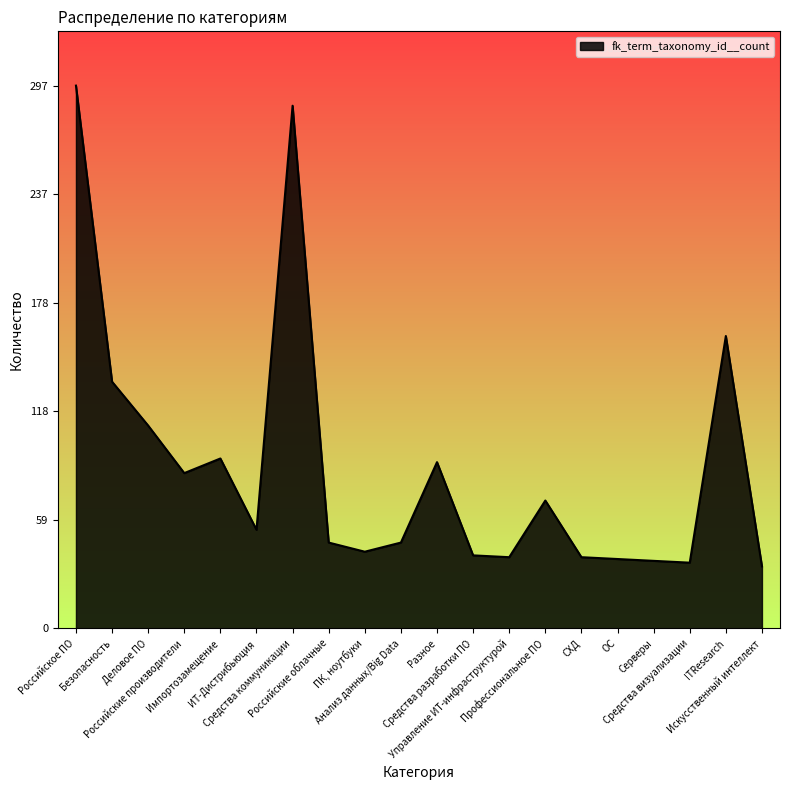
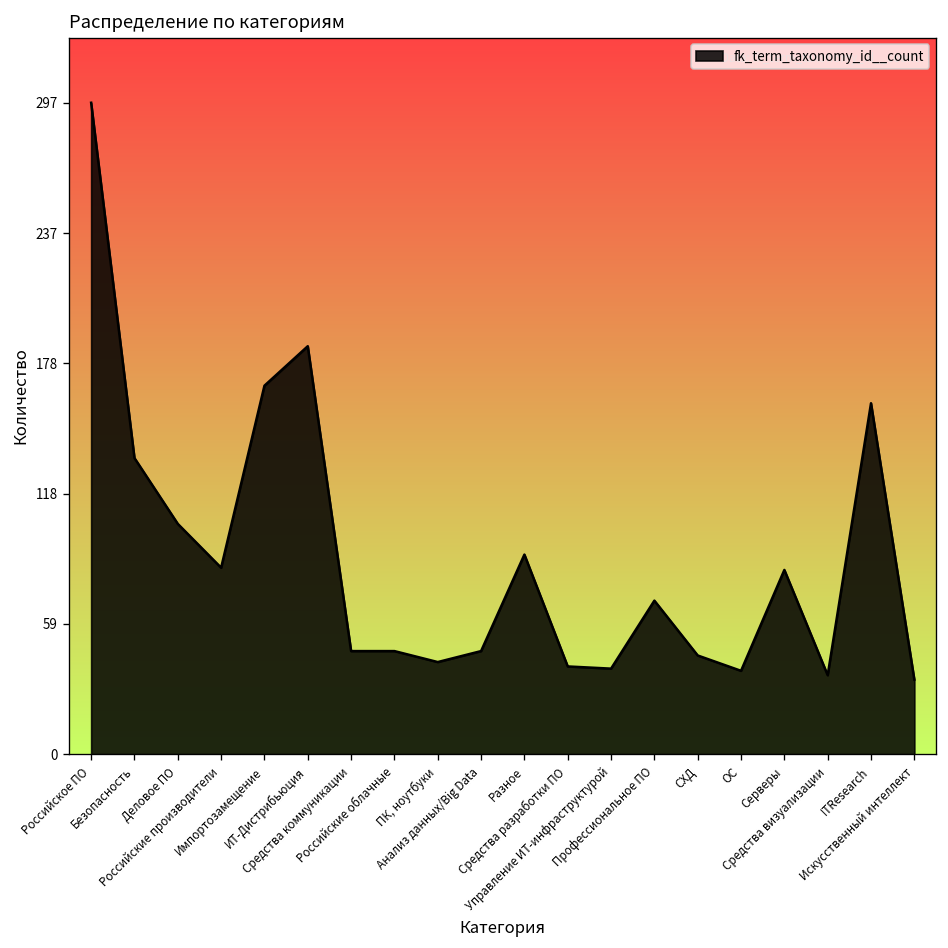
Деловое ПО: 111 -> 105
Импортозамещение: 93 -> 168
ИТ-Дистрибьюция: 54 -> 186
Средства коммуникации: 286 -> 47
СХД: 39 -> 45
Серверы: 37 -> 84
